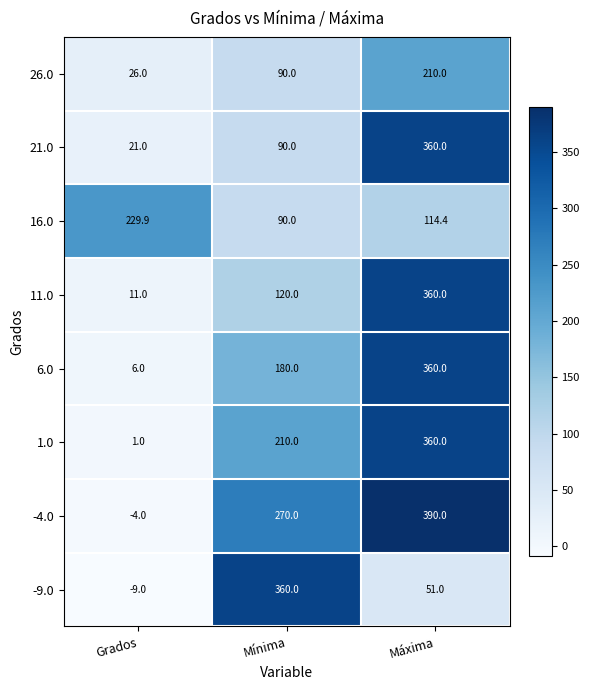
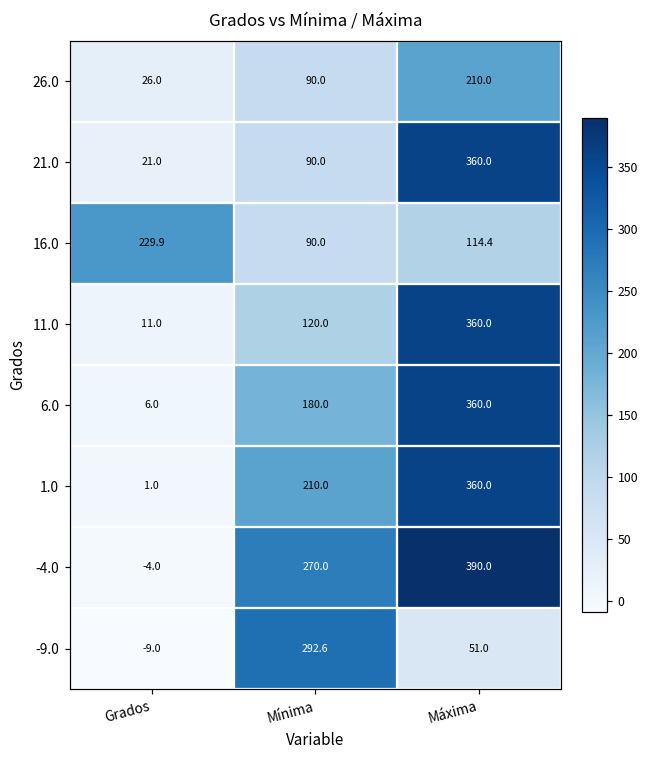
-9.0, Mínima: 360.0 -> 292.6
